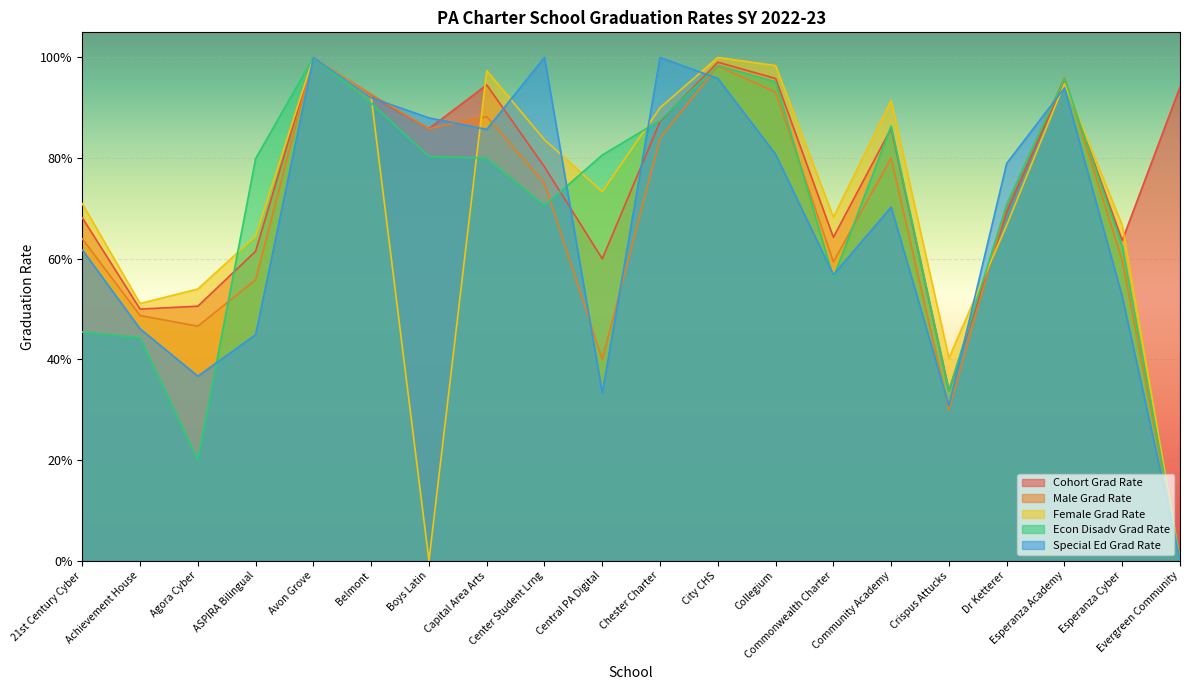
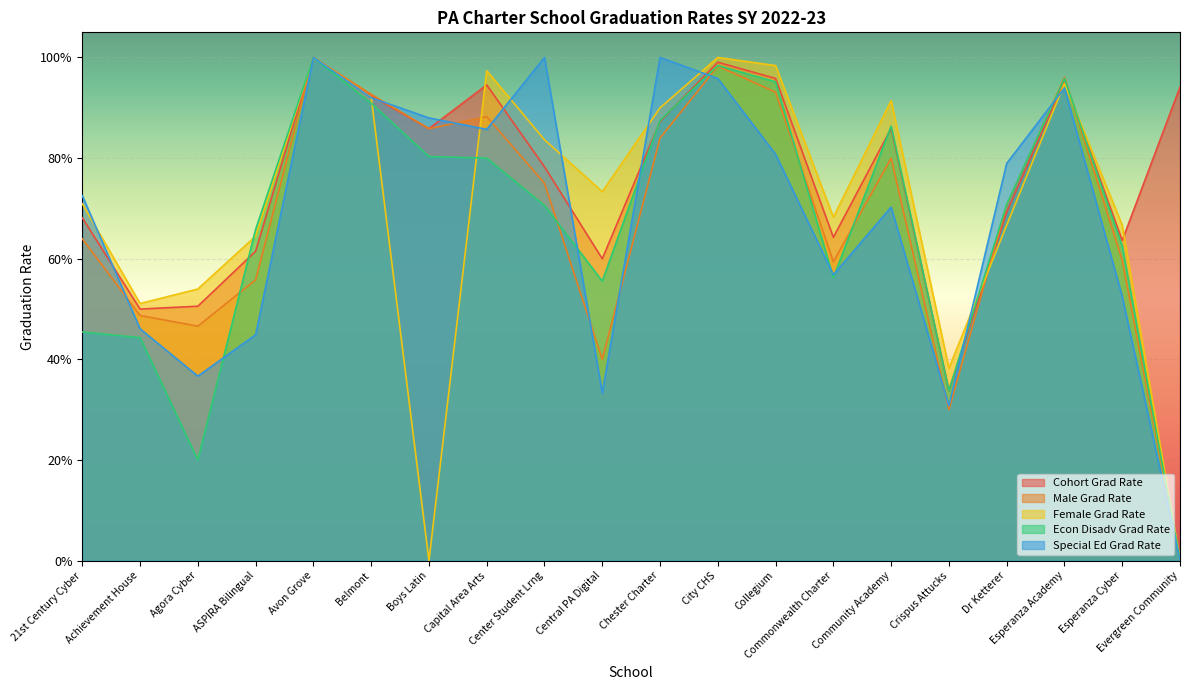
Special Ed Grad Rate, 21st Century Cyber: 62% -> 73%
Econ Disadv Grad Rate, ASPIRA Bilingual: 80% -> 66%
Econ Disadv Grad Rate, Central PA Digital: 81% -> 56%
Female Grad Rate, Crispus Attucks: 40% -> 38%
